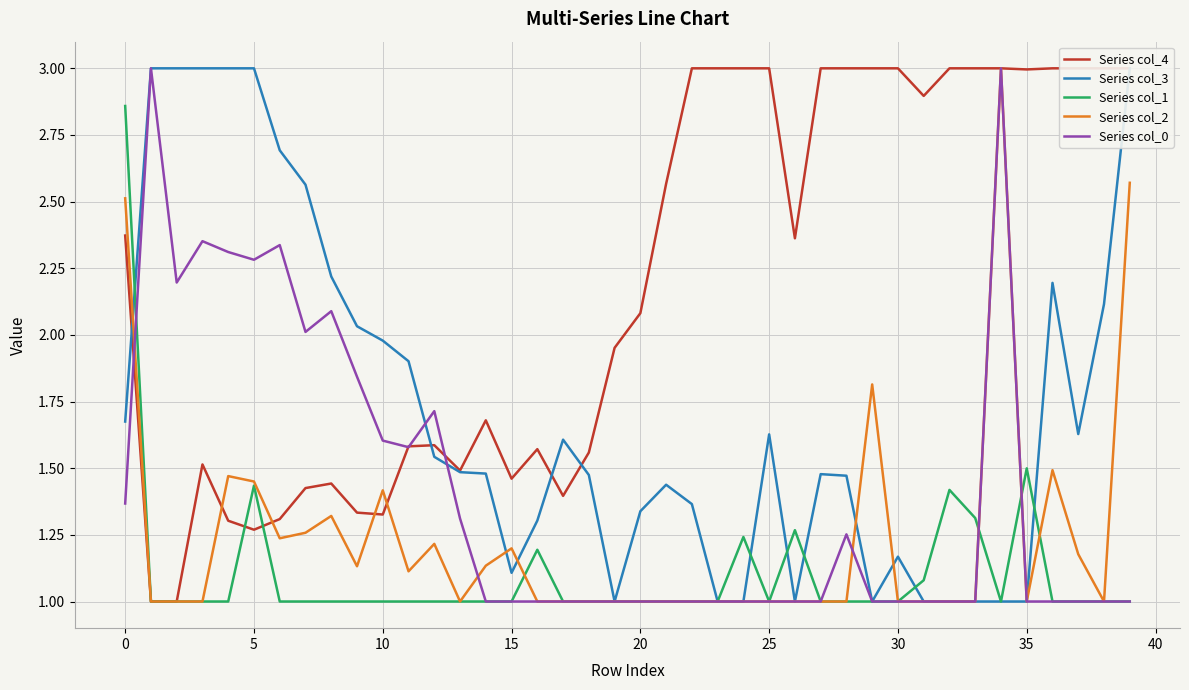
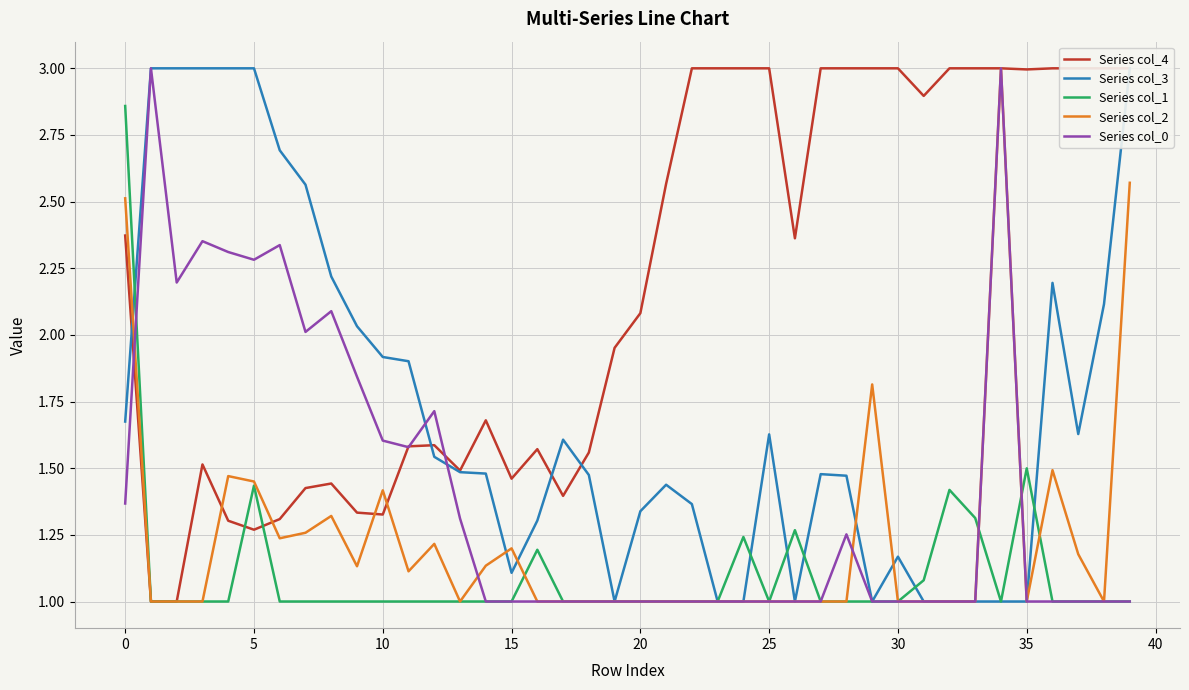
Series col_3, 10: 1.98 -> 1.92
